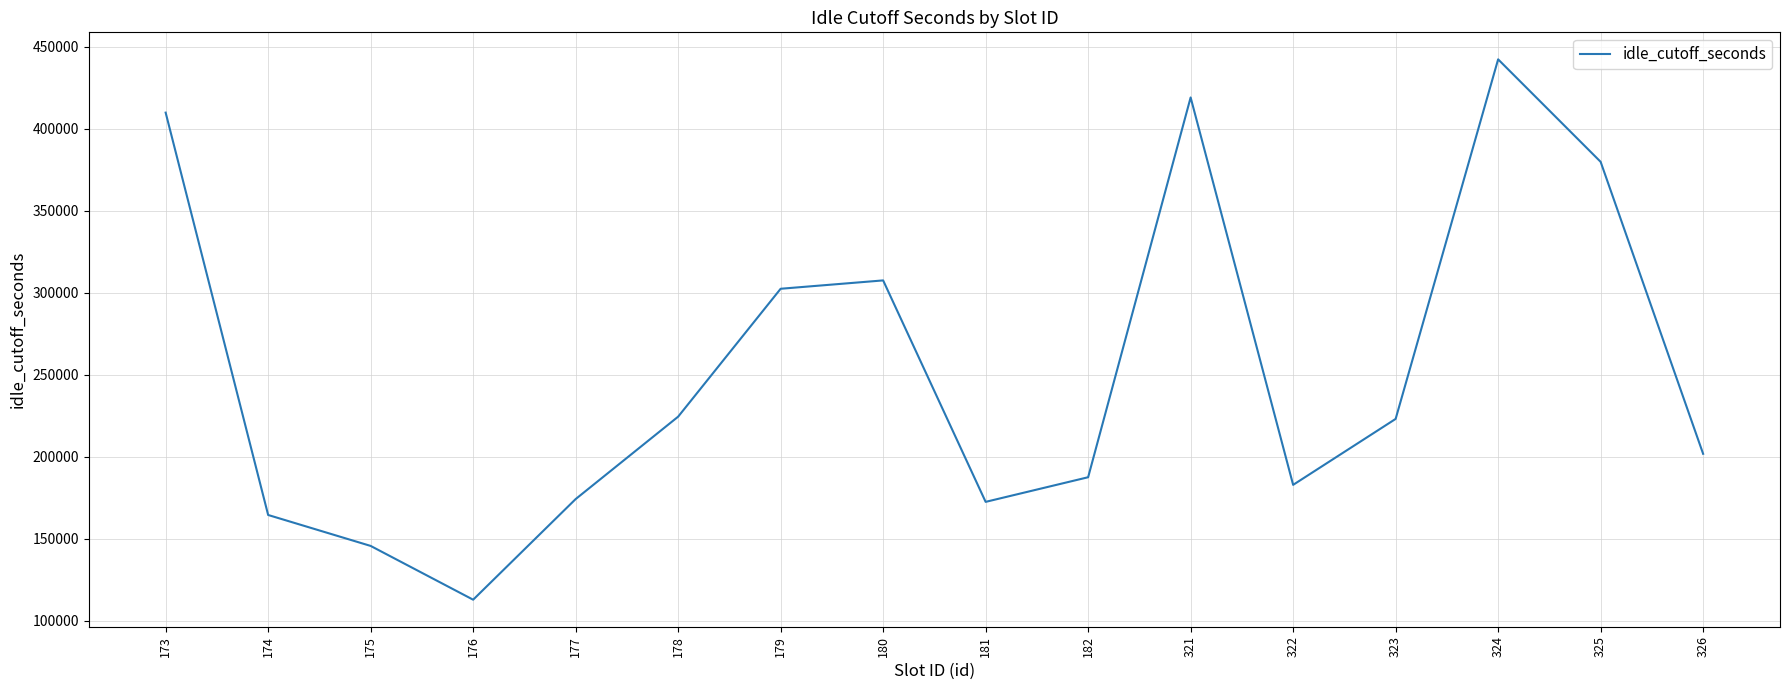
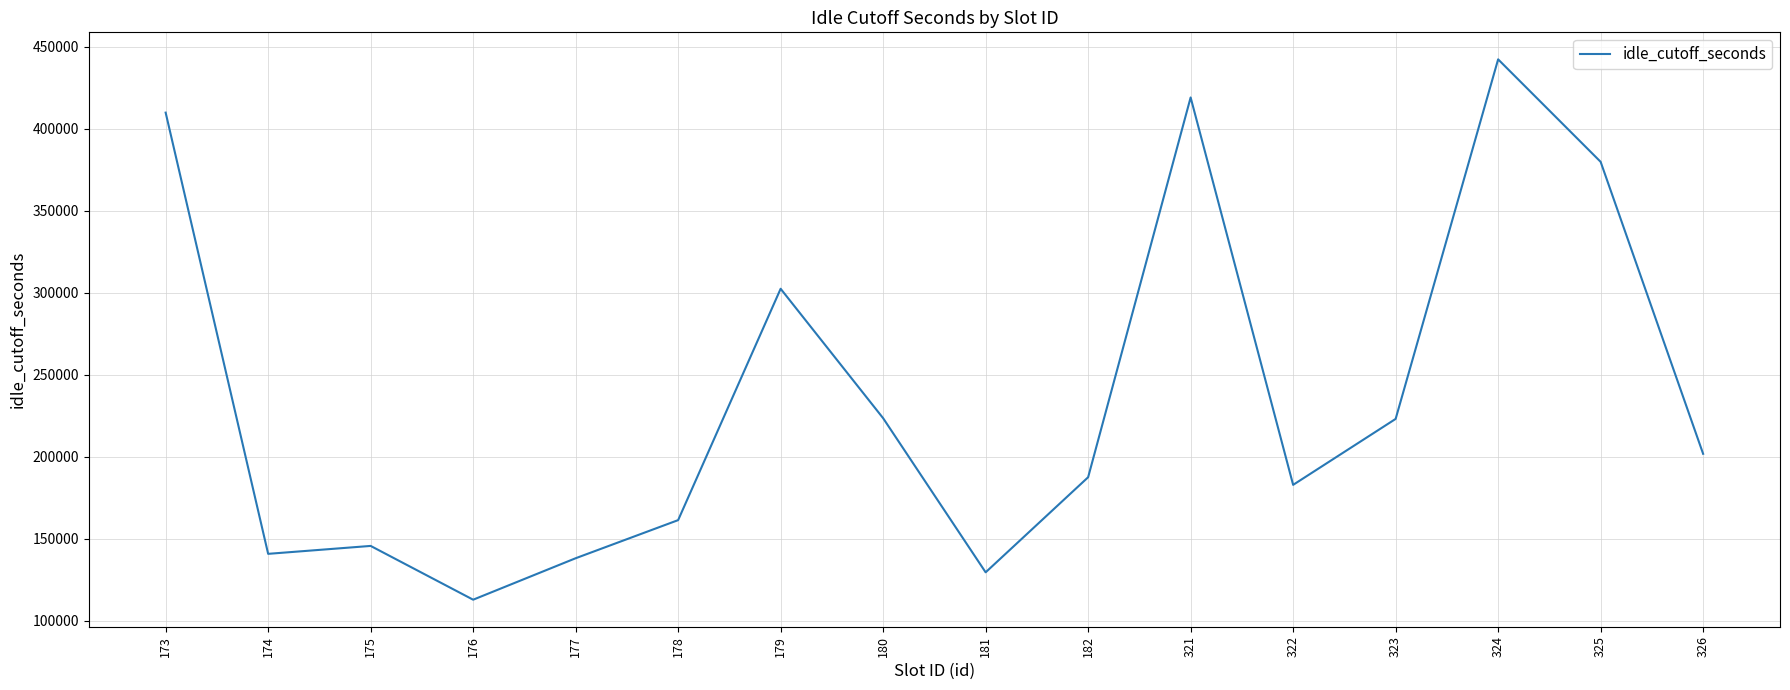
174: 164000 -> 141000
177: 174000 -> 138000
178: 224000 -> 161000
180: 308000 -> 223000
181: 172000 -> 129000
